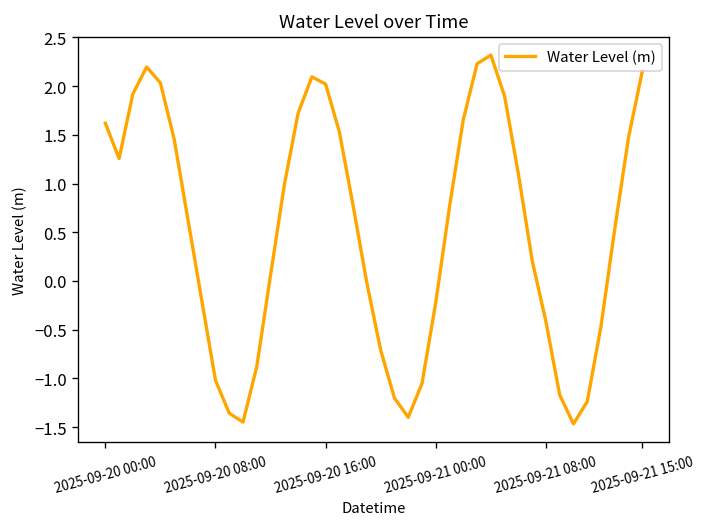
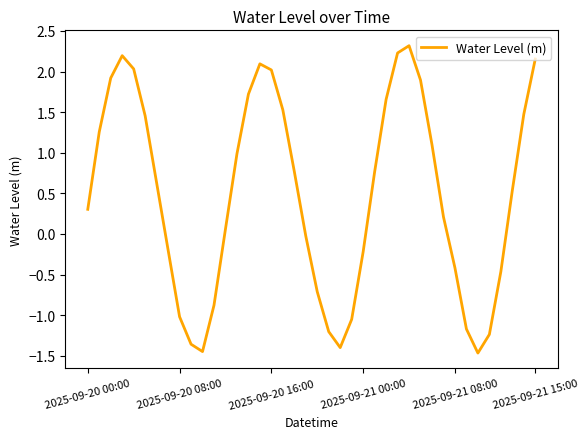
2025-09-20 00:00: 1.6 -> 0.3
